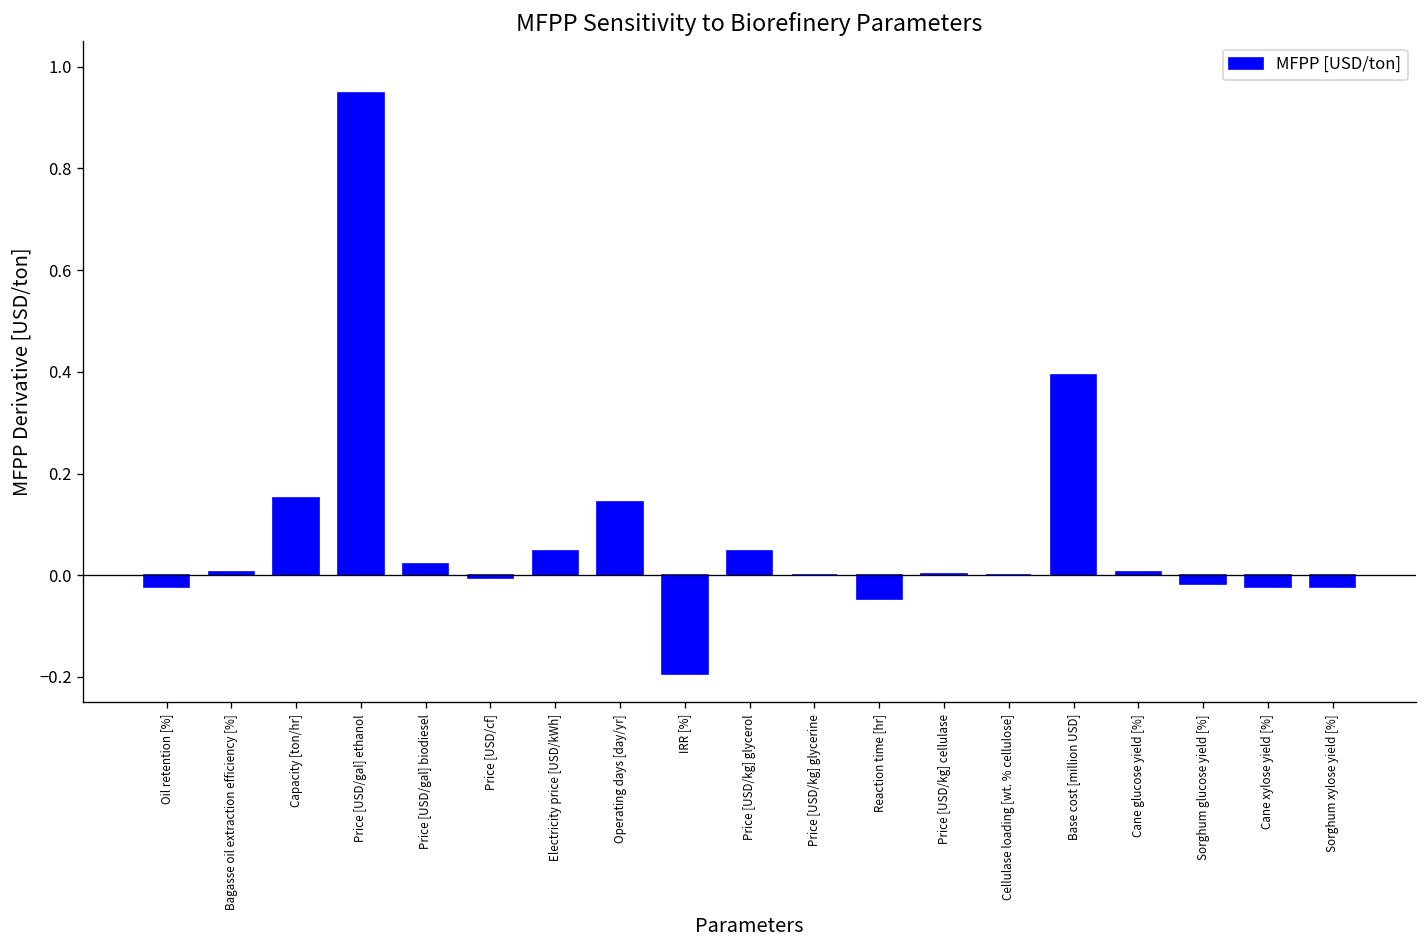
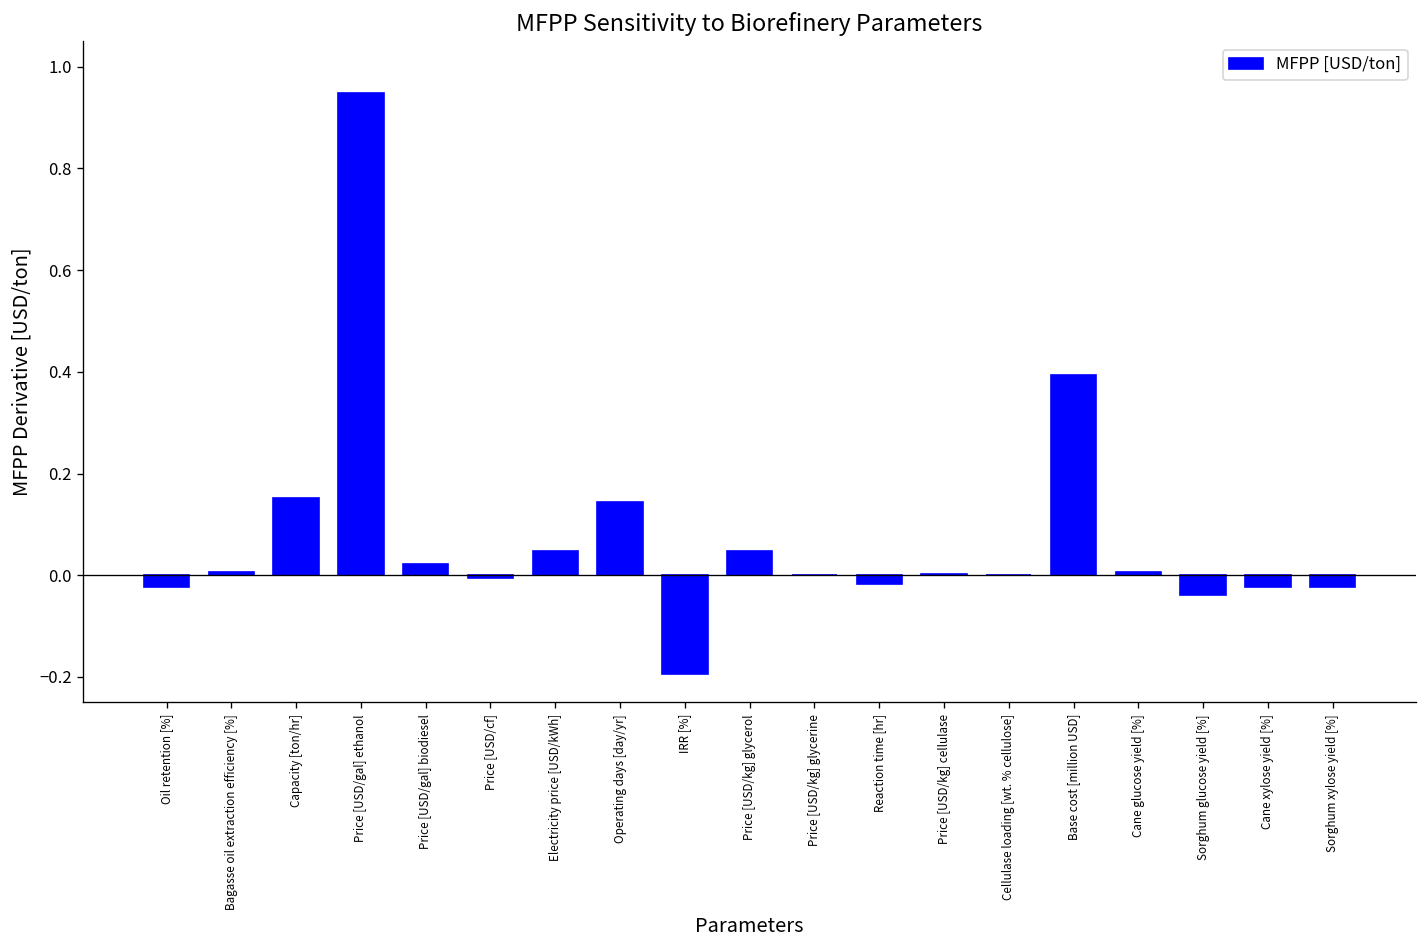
Reaction time [hr]: -0.05 -> -0.02
Sorghum glucose yield [%]: -0.02 -> -0.04
